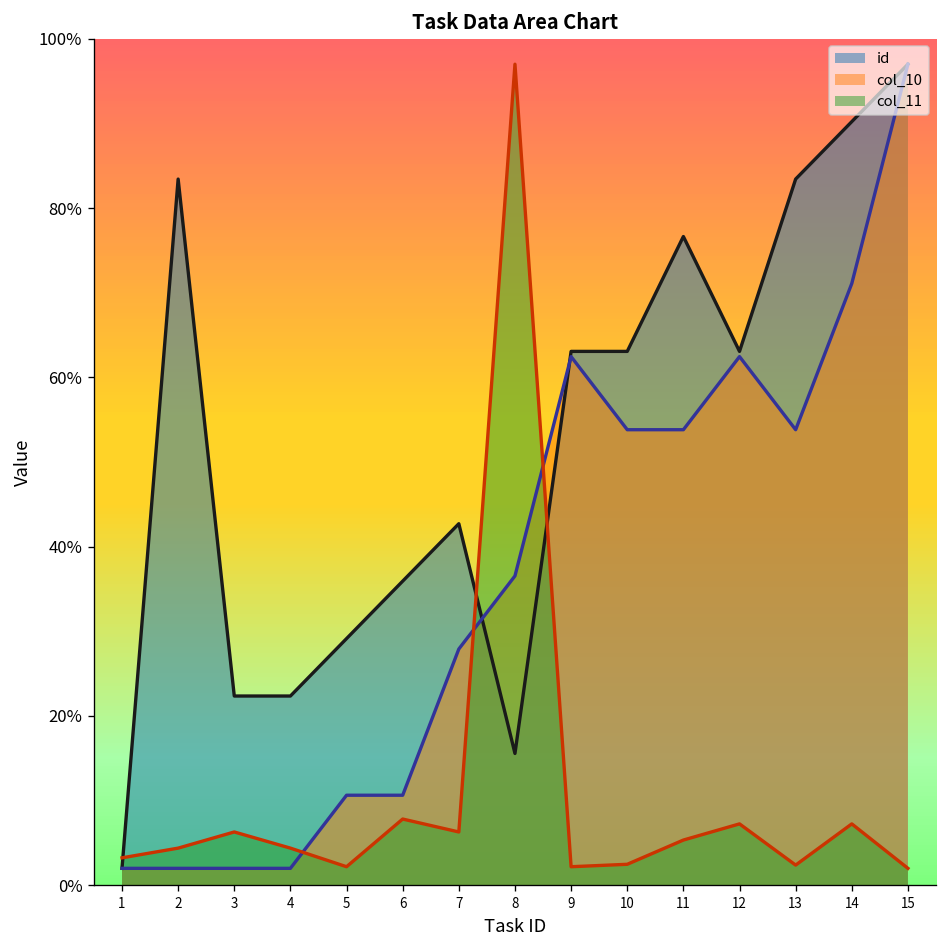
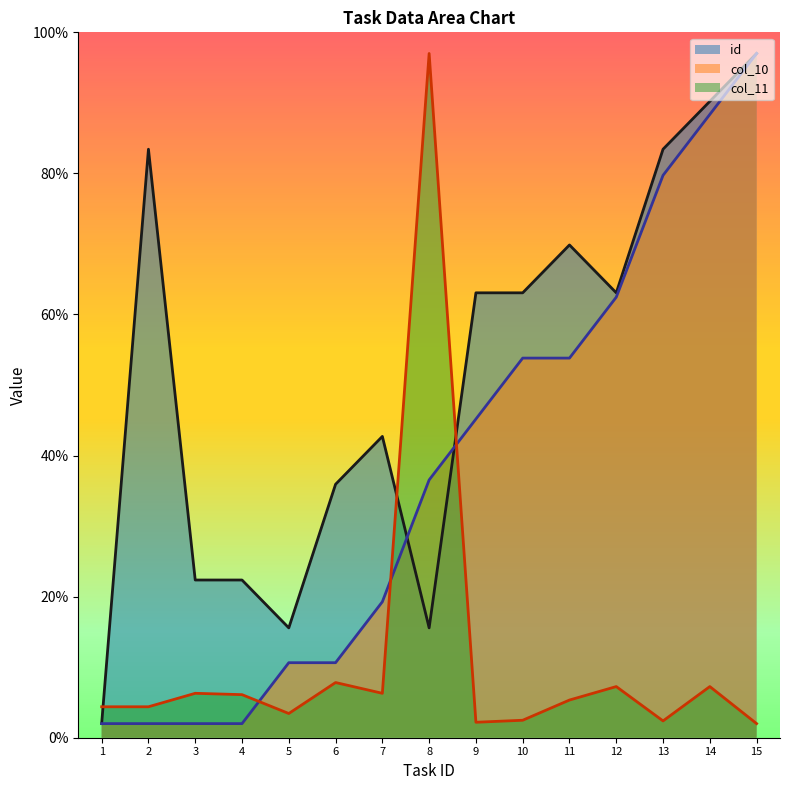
col_11, 1: 3% -> 4%
col_11, 4: 4% -> 6%
id, 5: 29% -> 16%
col_11, 5: 2% -> 3%
col_10, 7: 28% -> 19%
col_10, 9: 62% -> 45%
id, 11: 77% -> 70%
col_10, 13: 54% -> 80%
col_10, 14: 71% -> 88%
